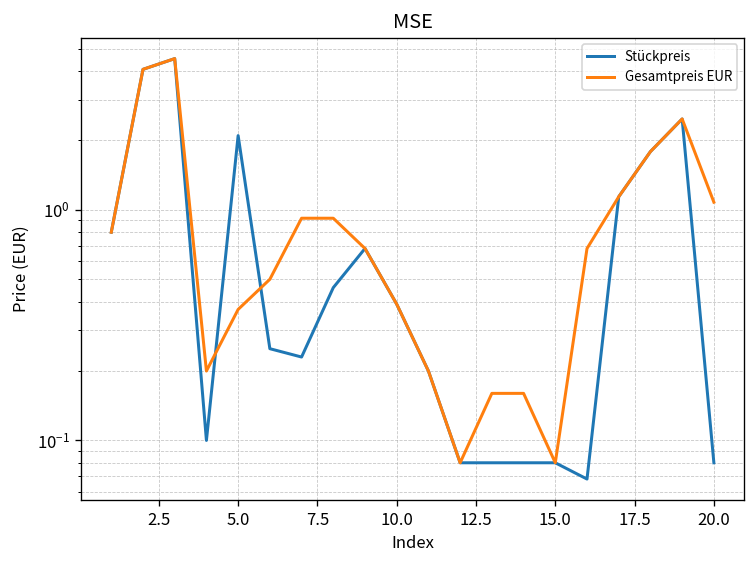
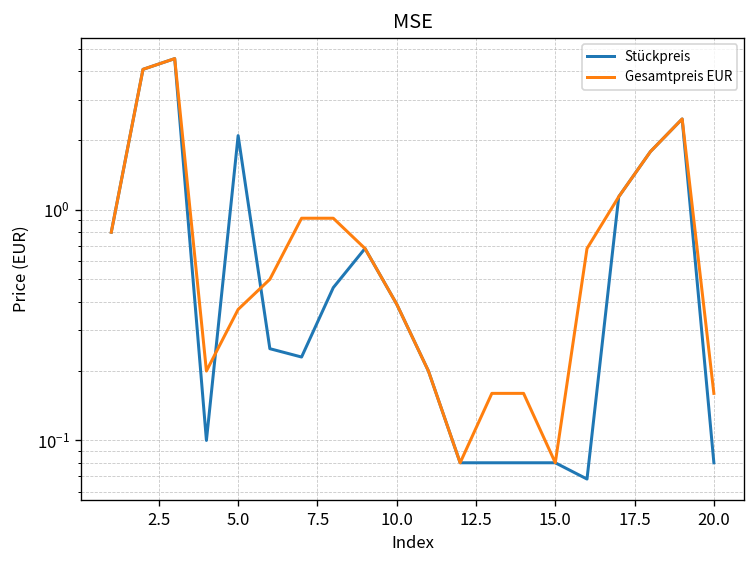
Gesamtpreis EUR, 20.0: 1.1 -> 0.16
